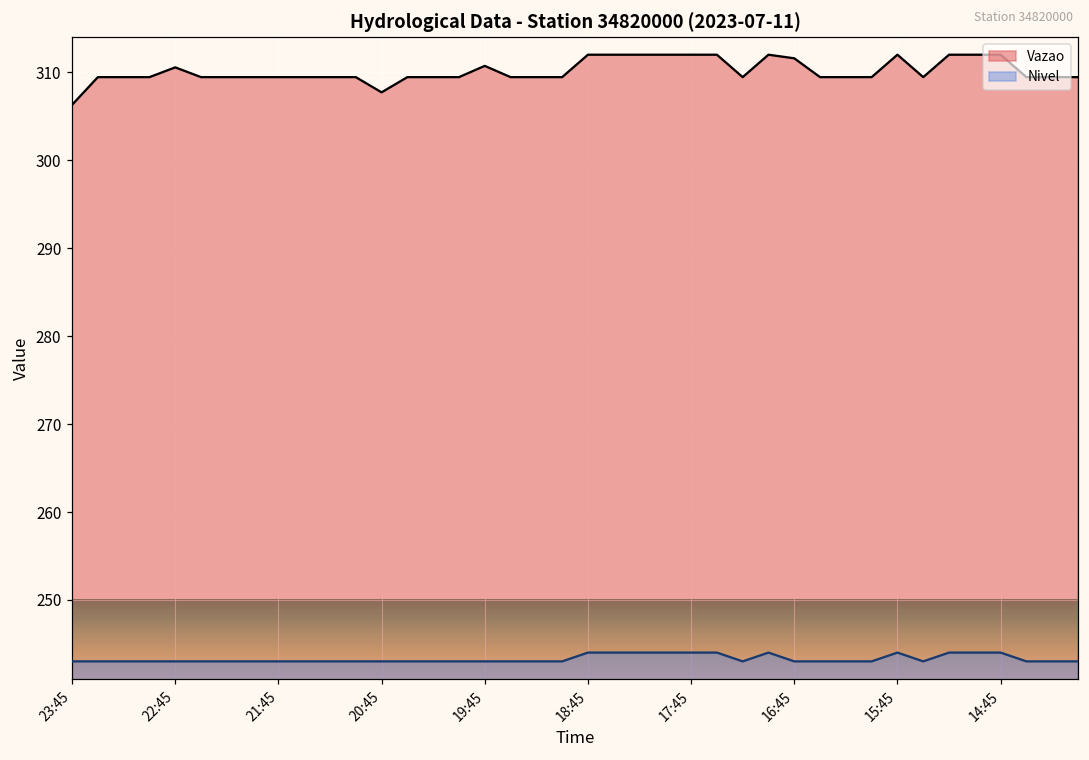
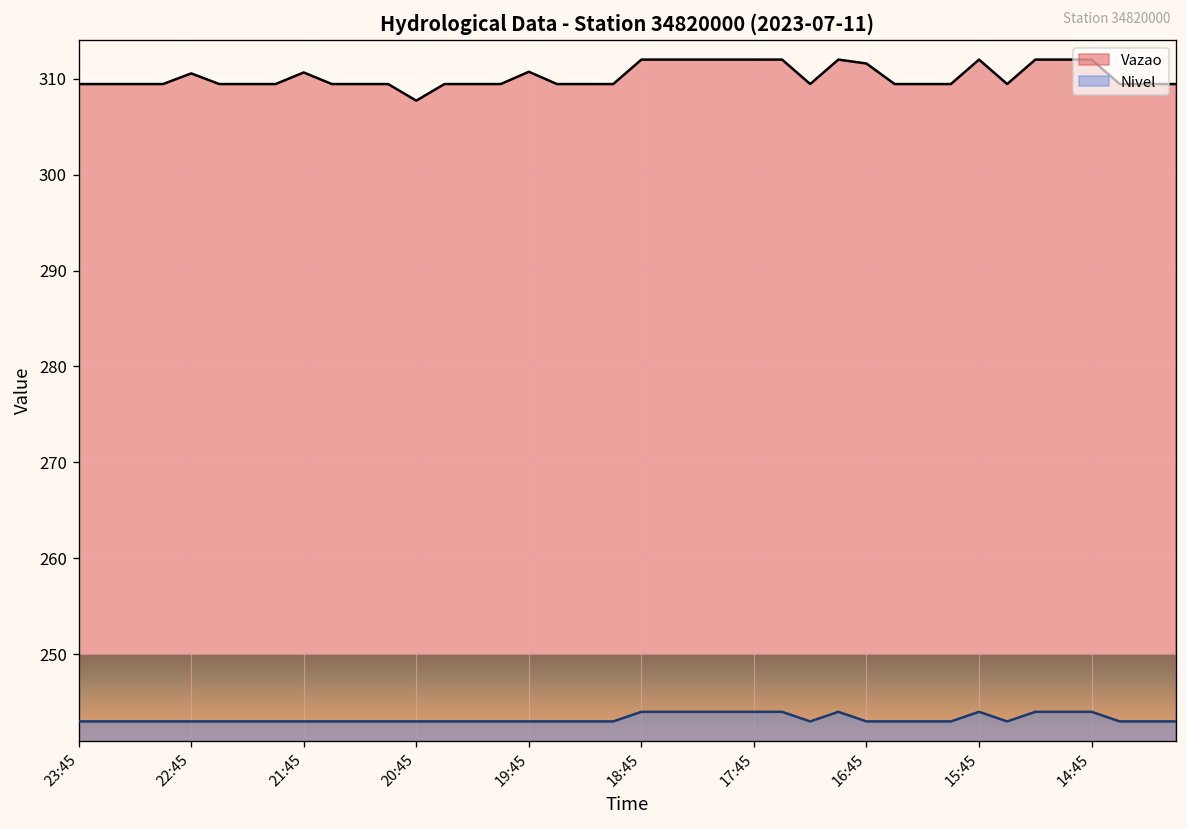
Vazao, 23:45: 306 -> 309
Vazao, 21:45: 309 -> 311
